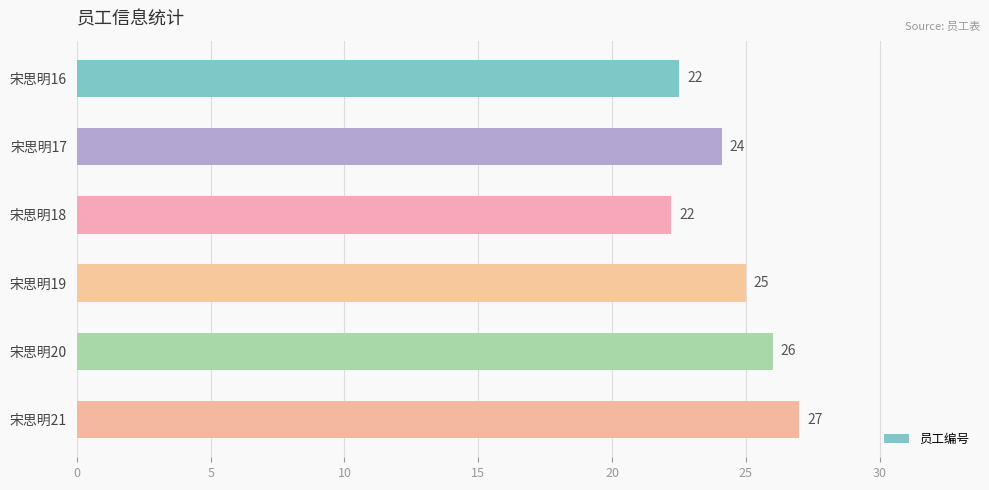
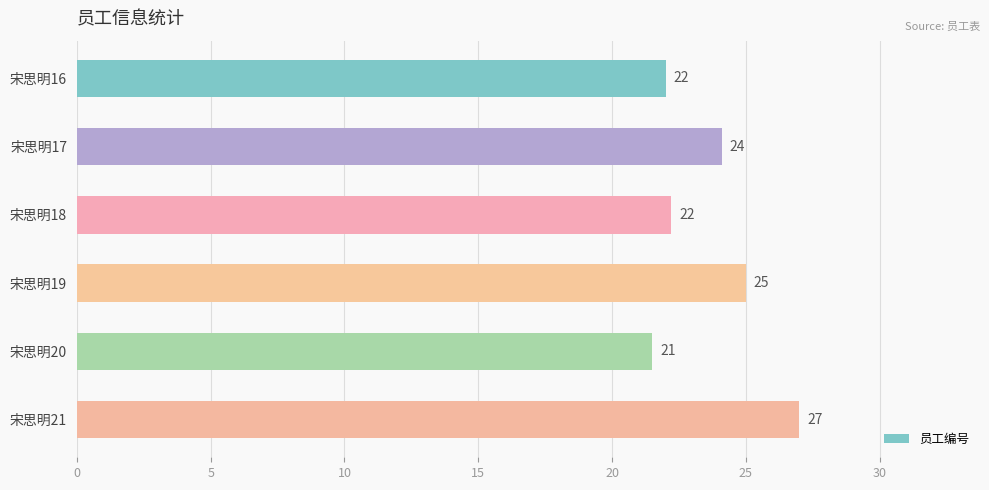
宋思明16: 22.5 -> 22.0
宋思明20: 26 -> 21
